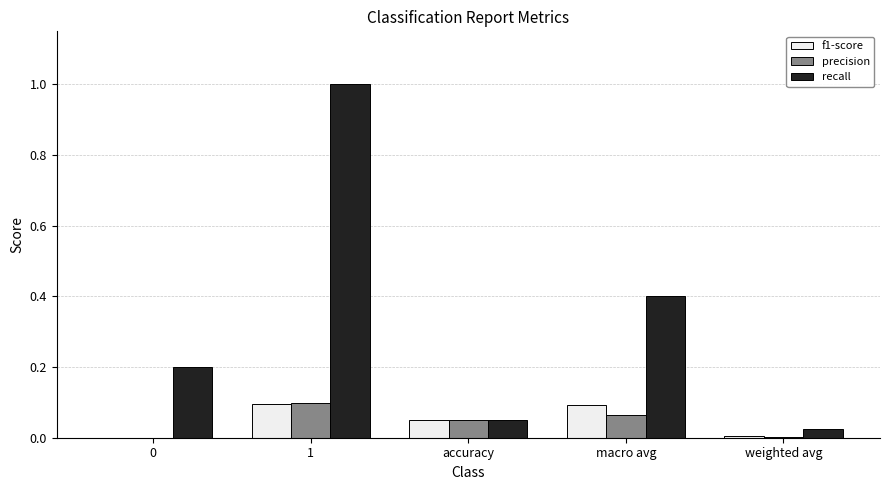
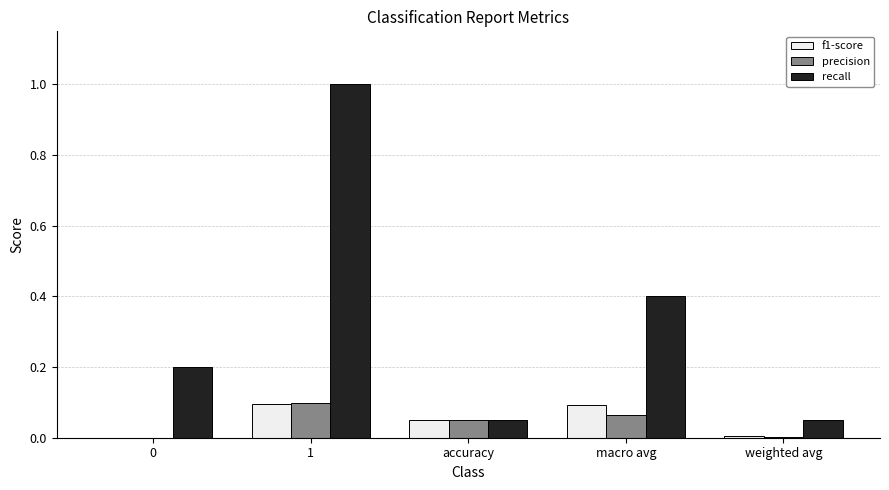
recall, weighted avg: 0.02 -> 0.05
